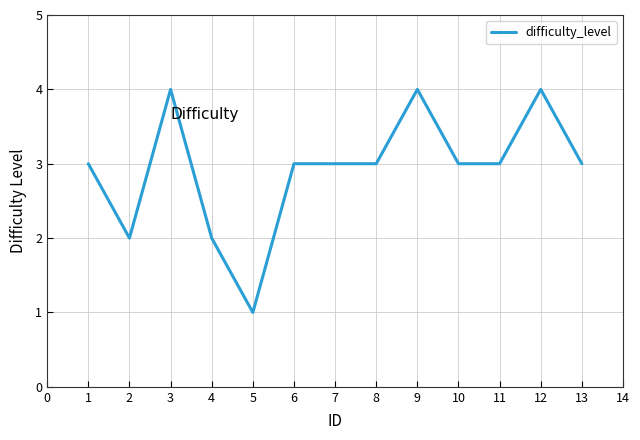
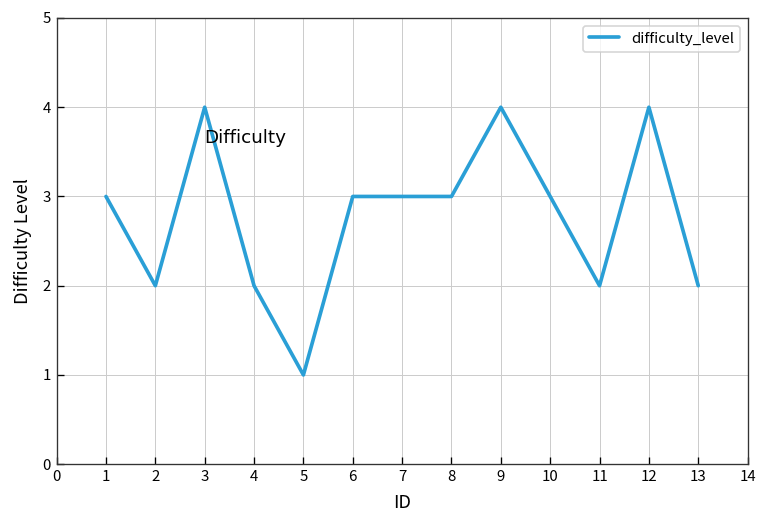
11: 3 -> 2
13: 3 -> 2
